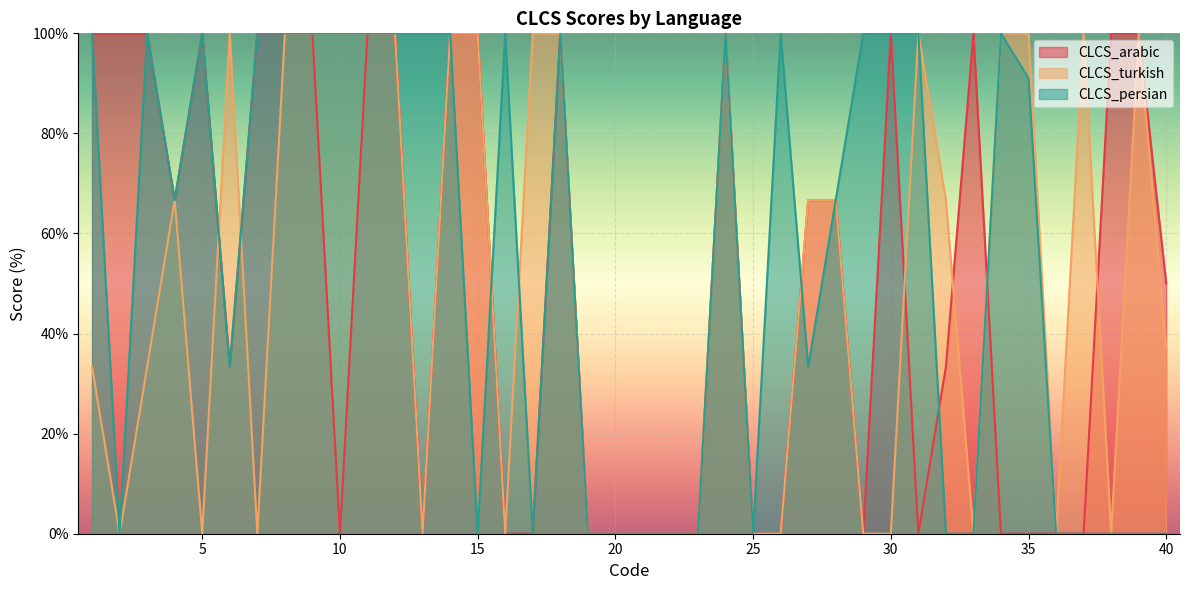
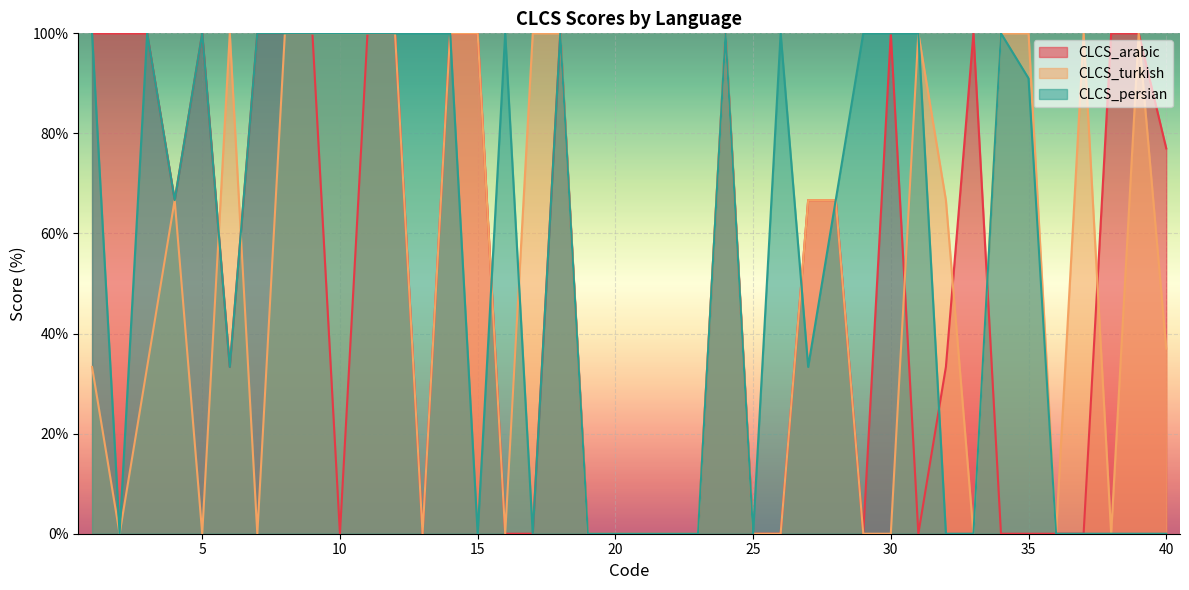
CLCS_arabic, 40: 50% -> 77%
